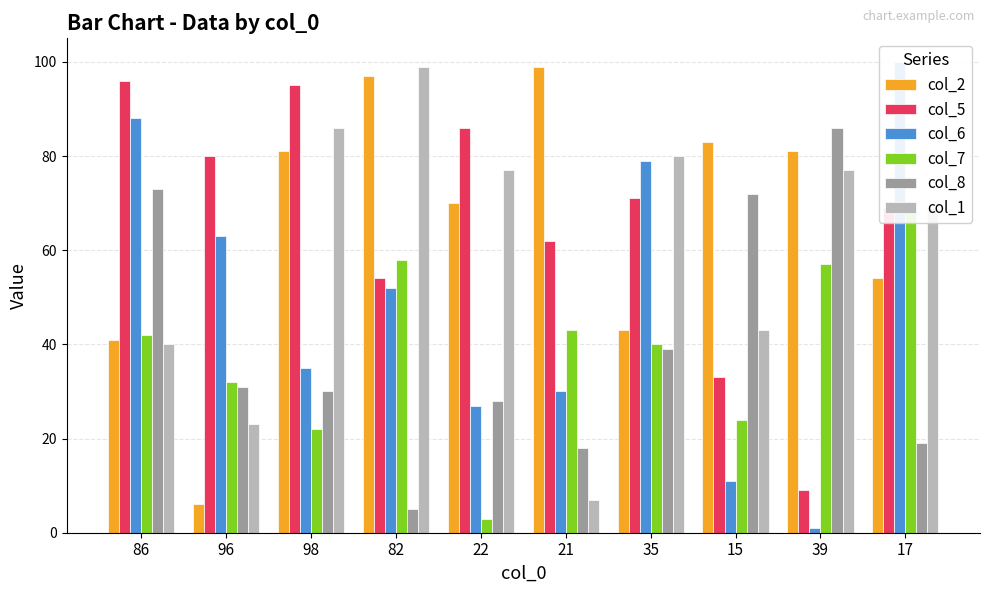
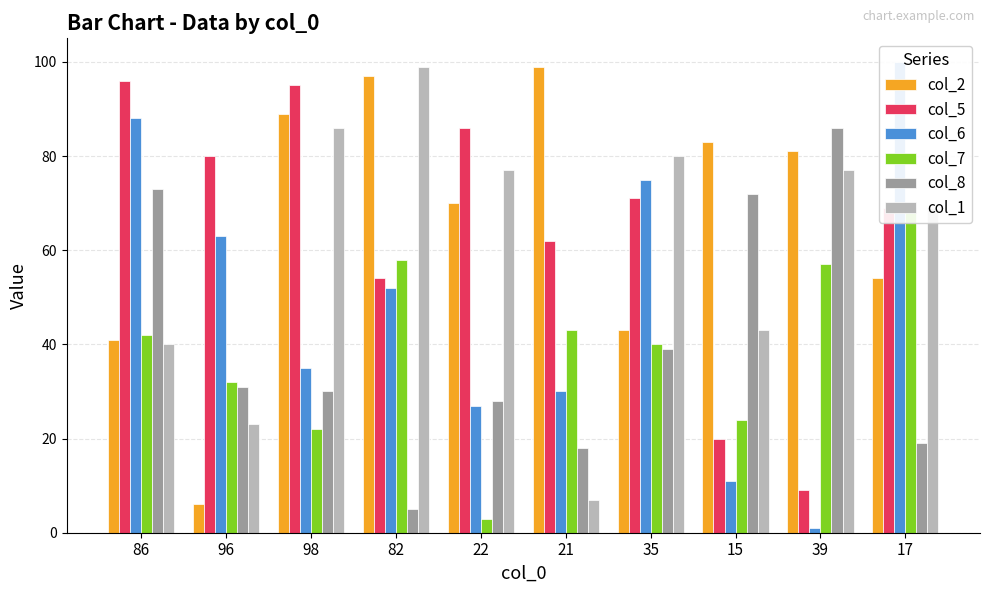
col_2, 98: 81 -> 89
col_6, 35: 79 -> 75
col_5, 15: 33 -> 20
